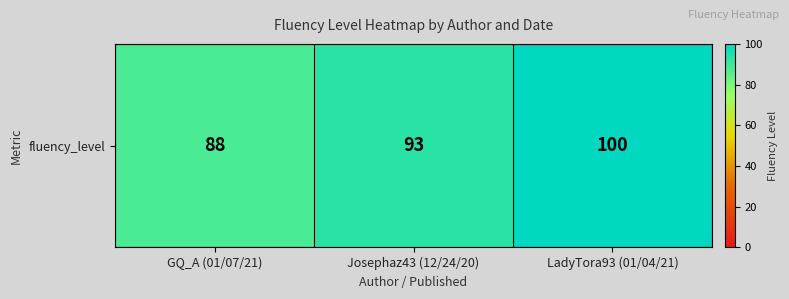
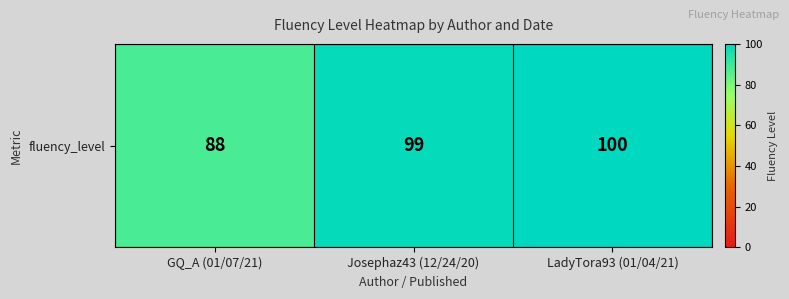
fluency_level, Josephaz43 (12/24/20): 93 -> 99
